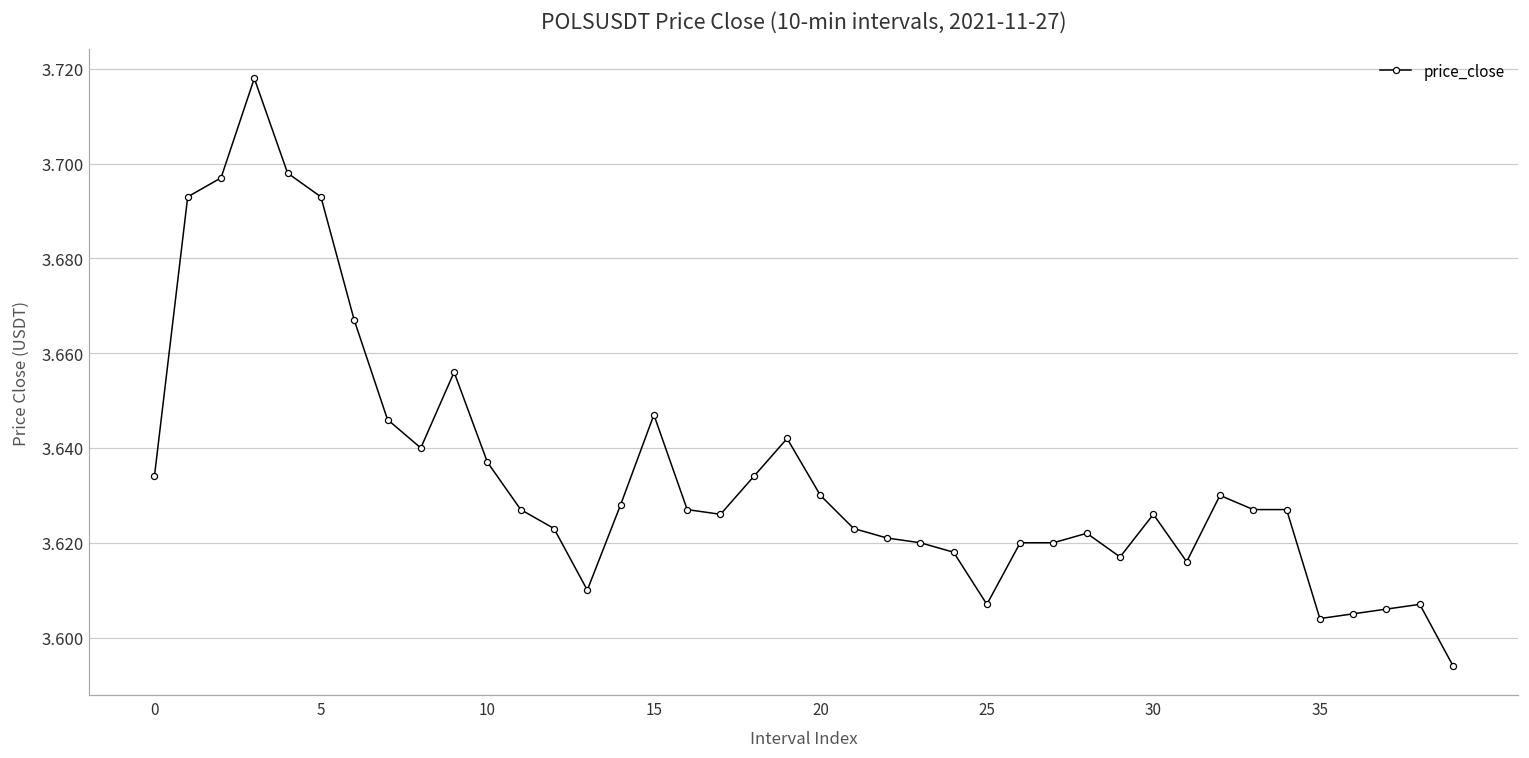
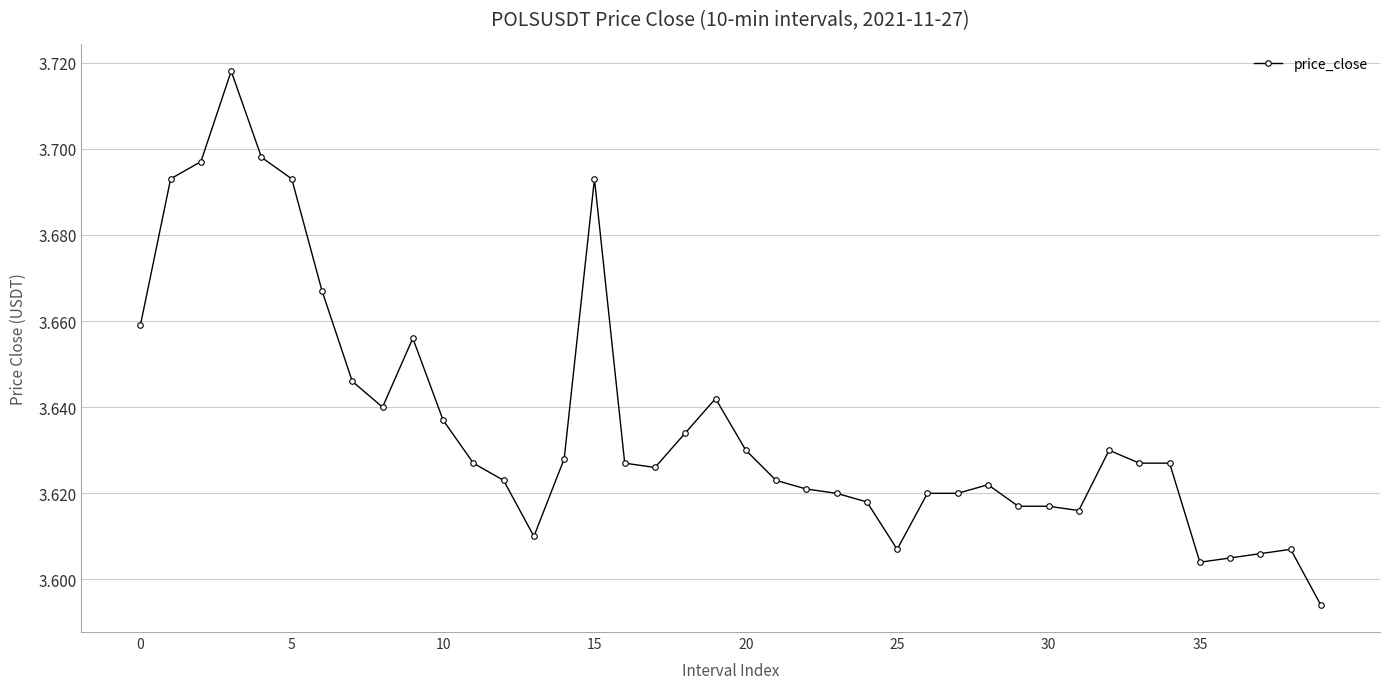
0: 3.634 -> 3.659
15: 3.647 -> 3.693
30: 3.626 -> 3.617
